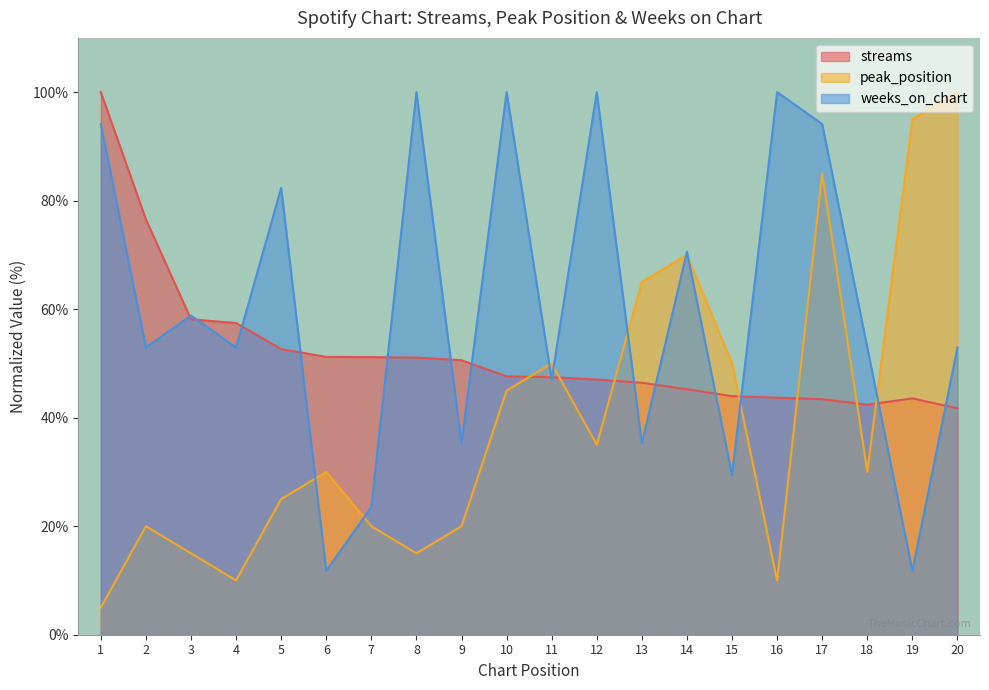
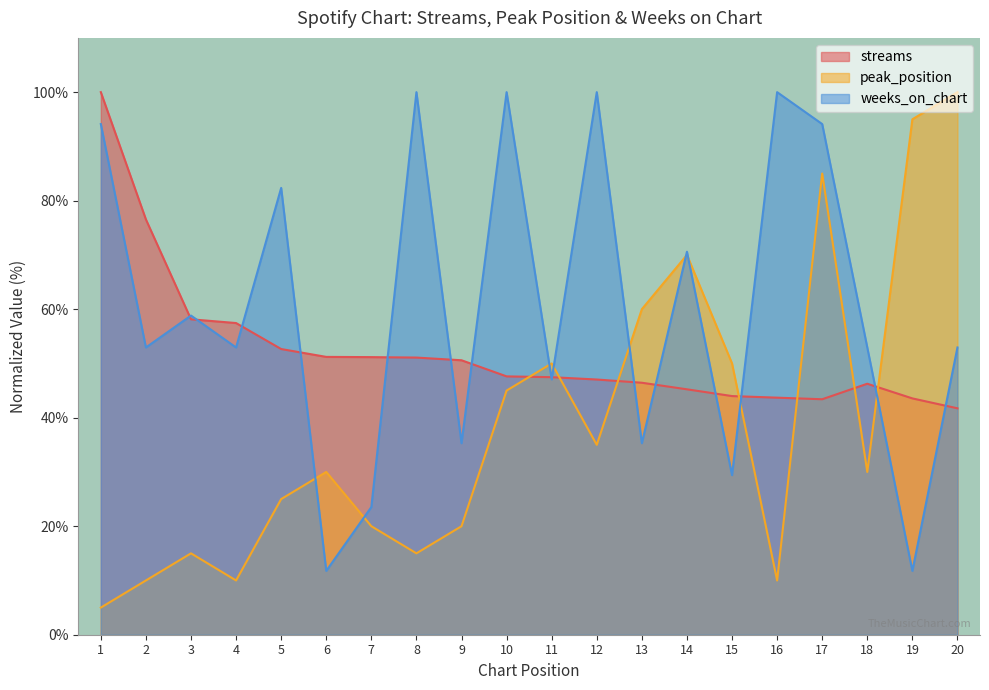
peak_position, 2: 20% -> 10%
peak_position, 13: 65% -> 60%
streams, 18: 42% -> 46%
